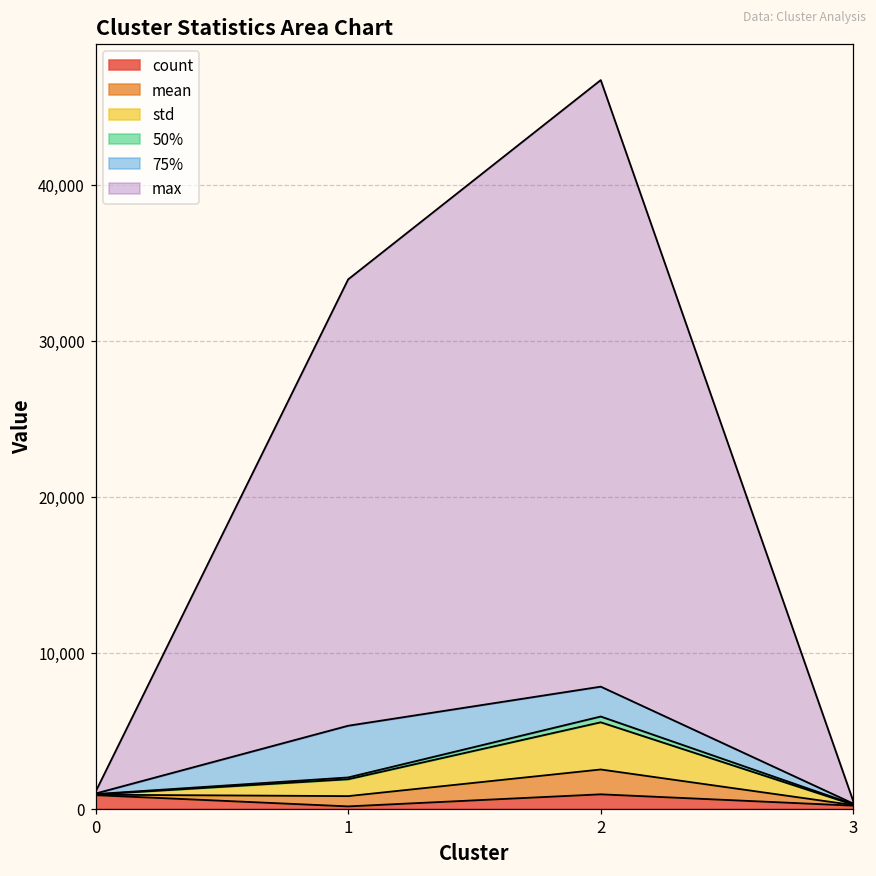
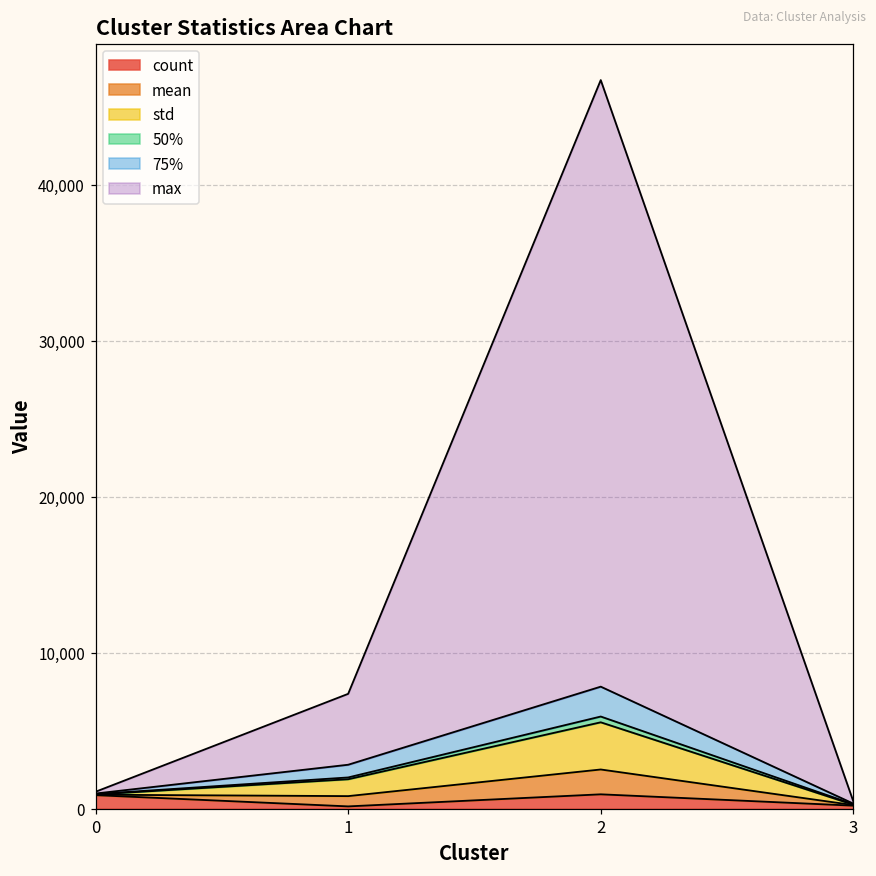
75%, 1: 3,300 -> 800
max, 1: 28,600 -> 4,500
